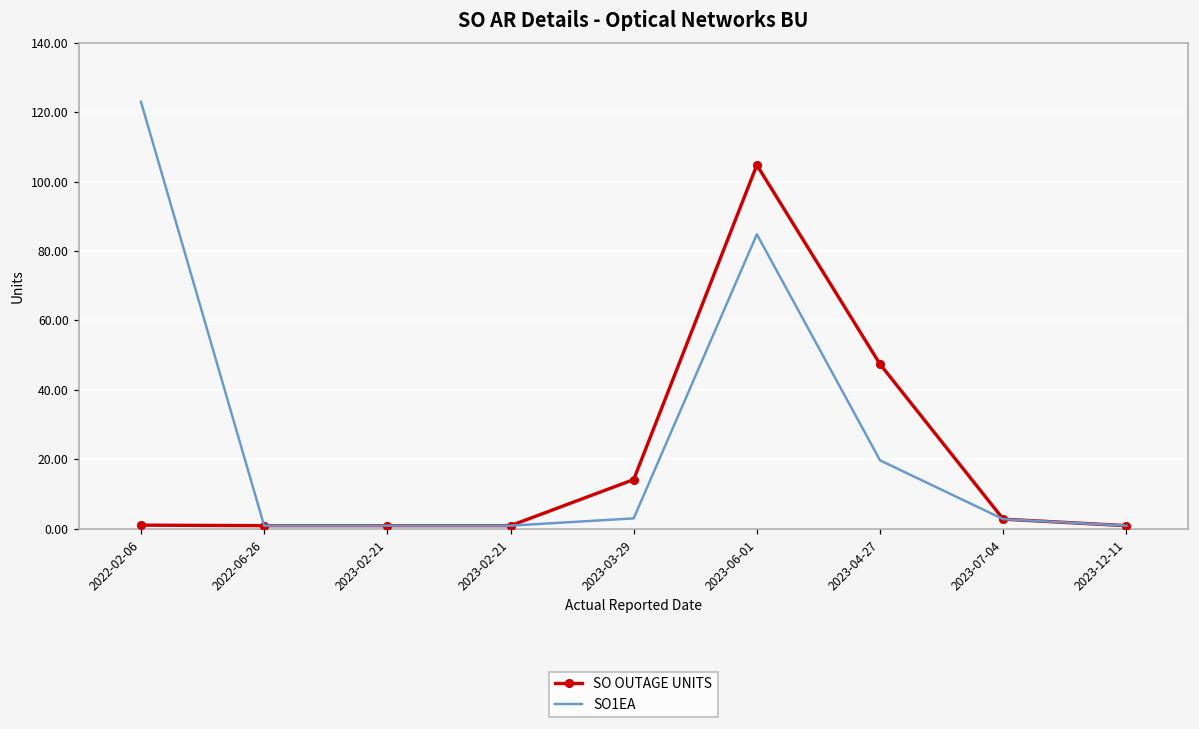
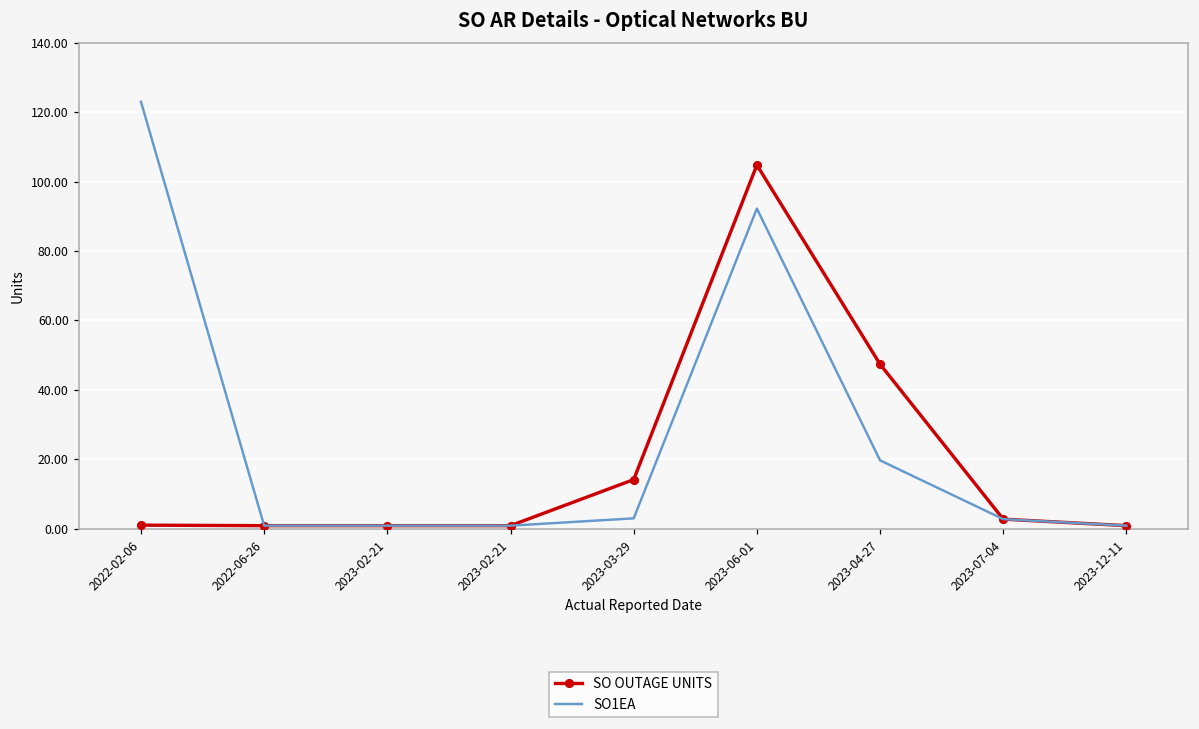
SO1EA, 2023-06-01: 85 -> 92
